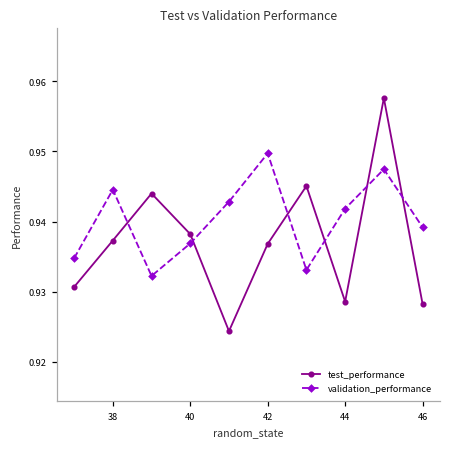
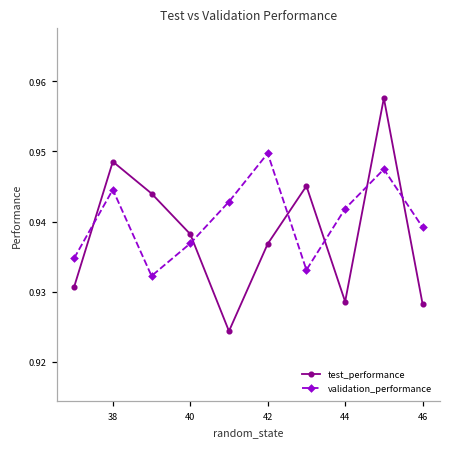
test_performance, 38: 0.937 -> 0.949
